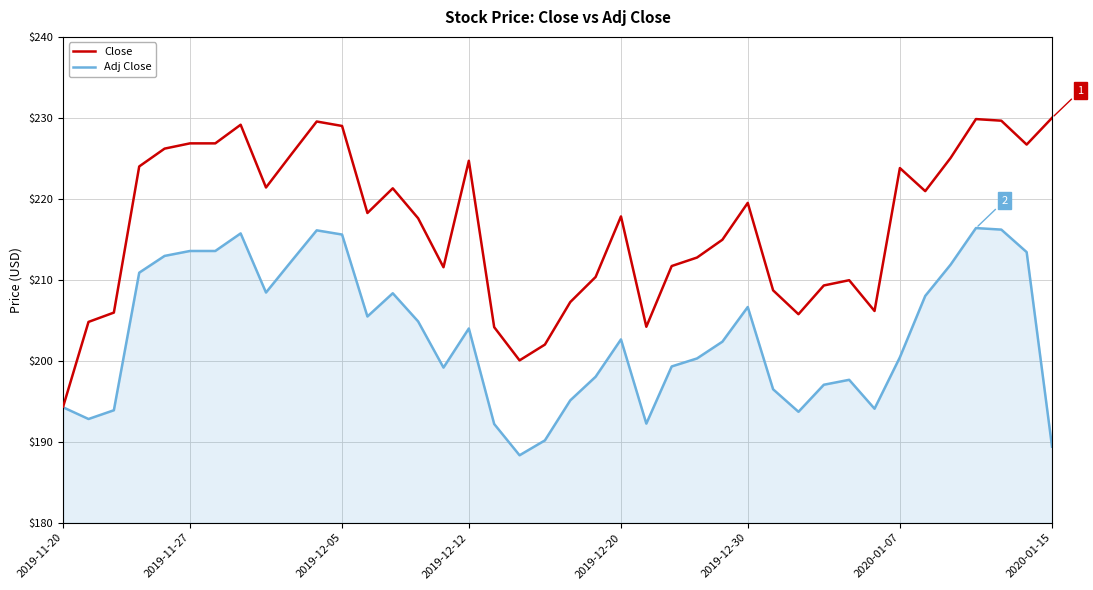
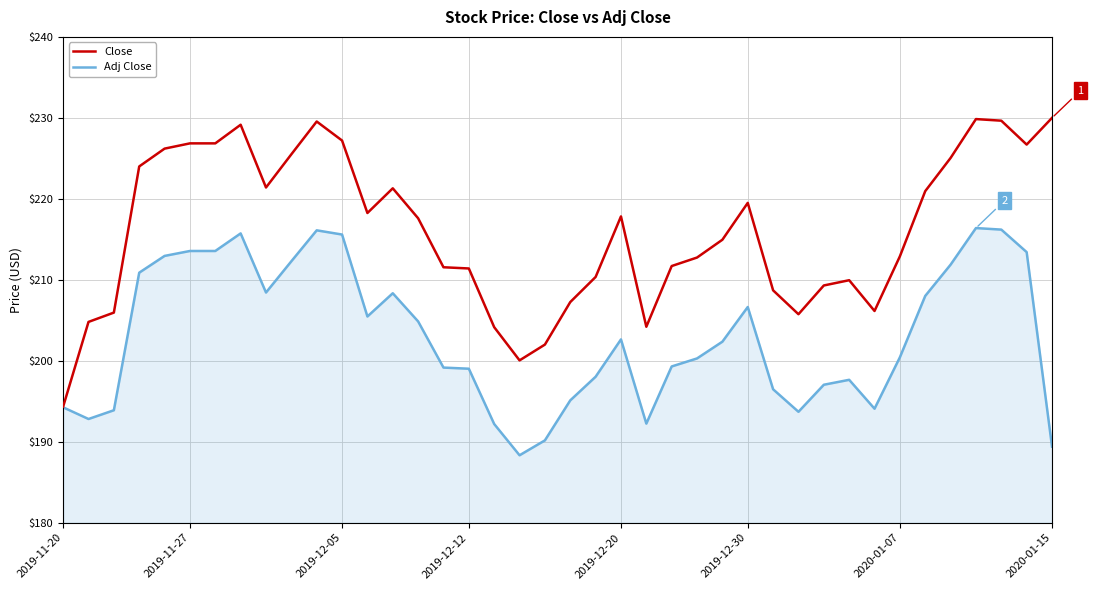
Close, 2019-12-05: $229 -> $227
Close, 2019-12-12: $225 -> $211
Adj Close, 2019-12-12: $204 -> $199
Close, 2020-01-07: $224 -> $213
